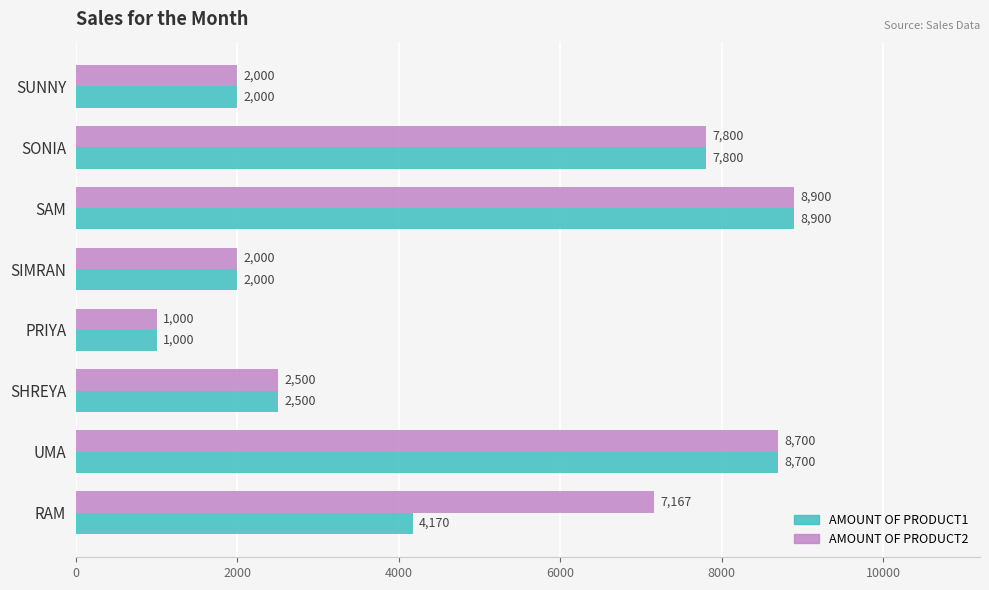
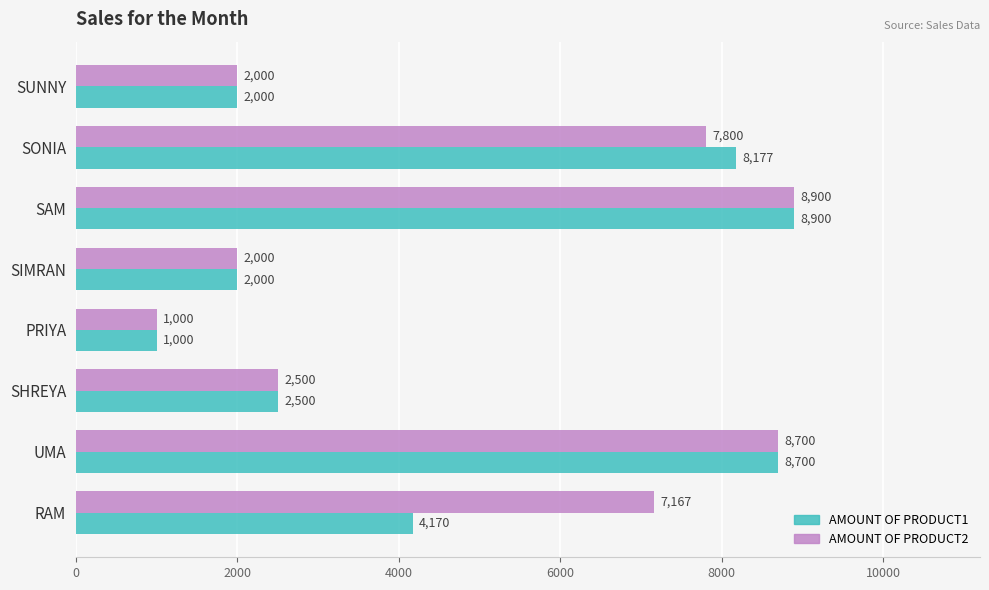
AMOUNT OF PRODUCT1, SONIA: 7,800 -> 8,177
